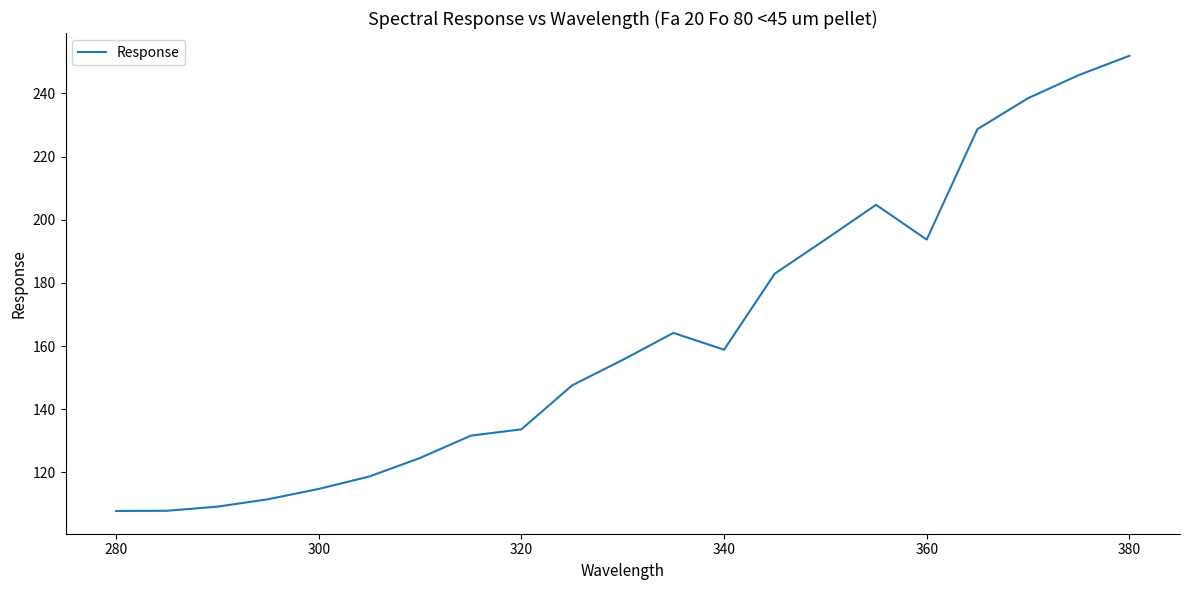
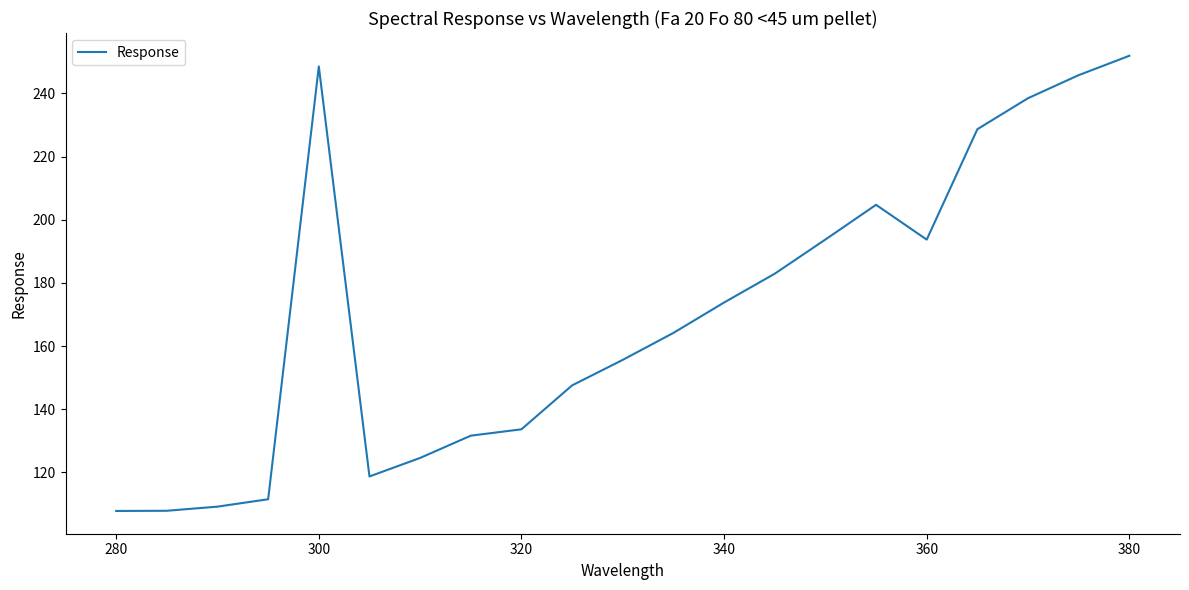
300: 115 -> 249
340: 159 -> 174
